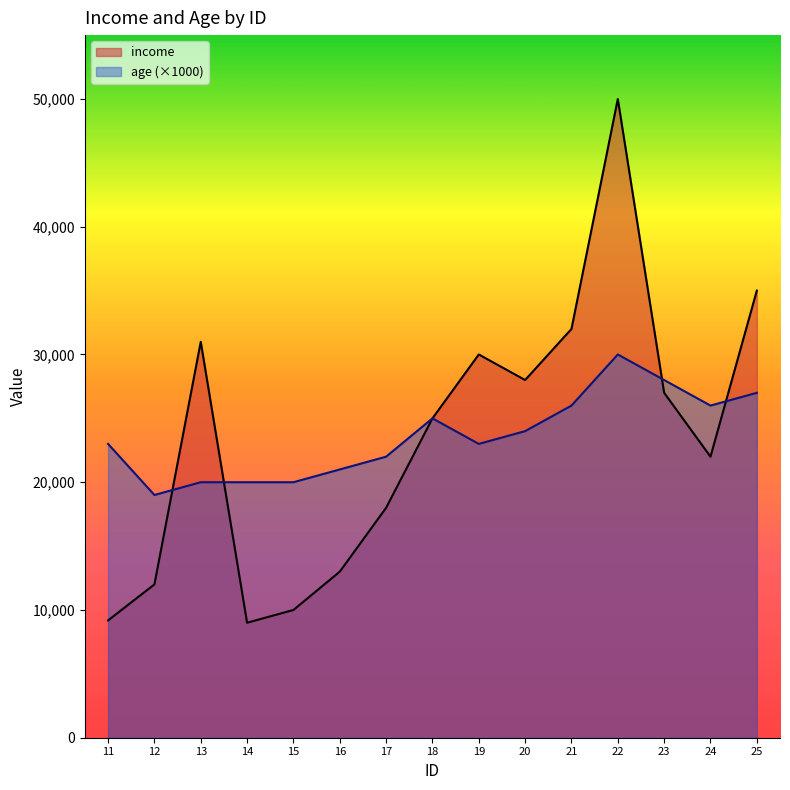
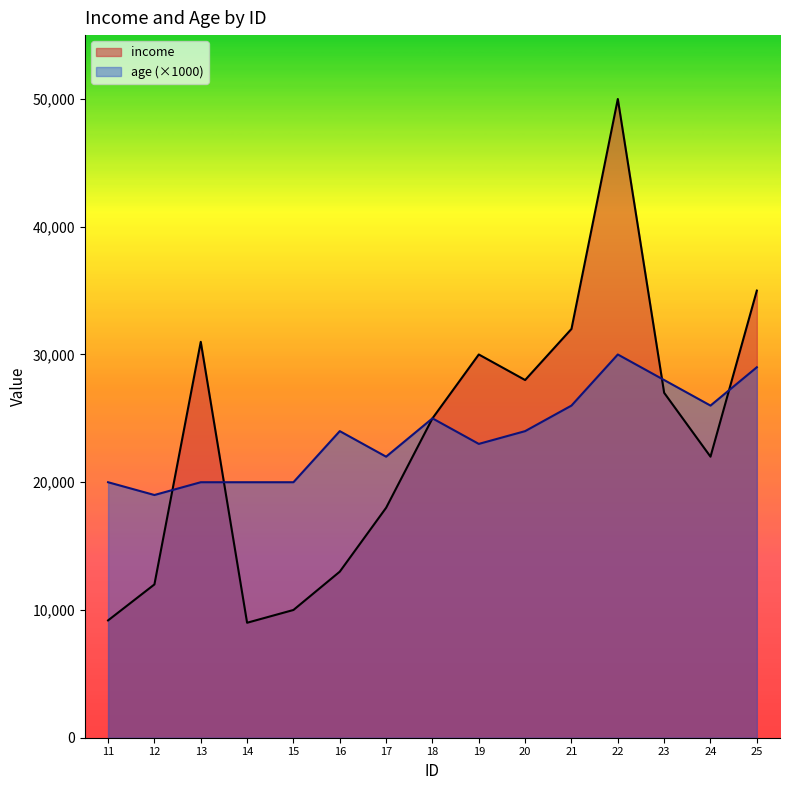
age (×1000), 11: 23,000 -> 20,000
age (×1000), 16: 21,000 -> 24,000
age (×1000), 25: 27,000 -> 29,000
